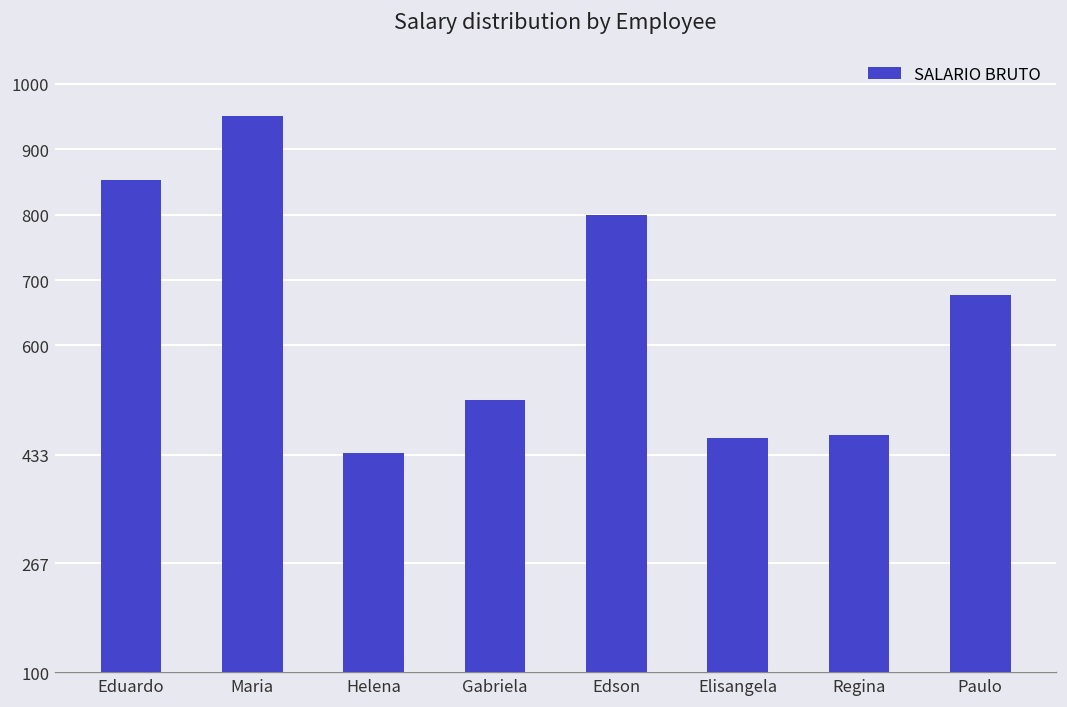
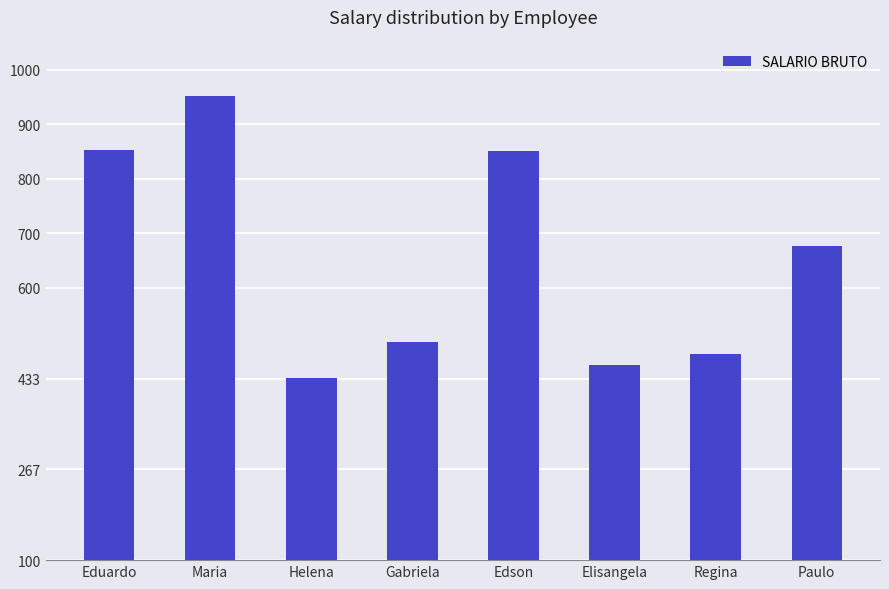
Gabriela: 520 -> 500
Edson: 800 -> 850
Regina: 460 -> 480
